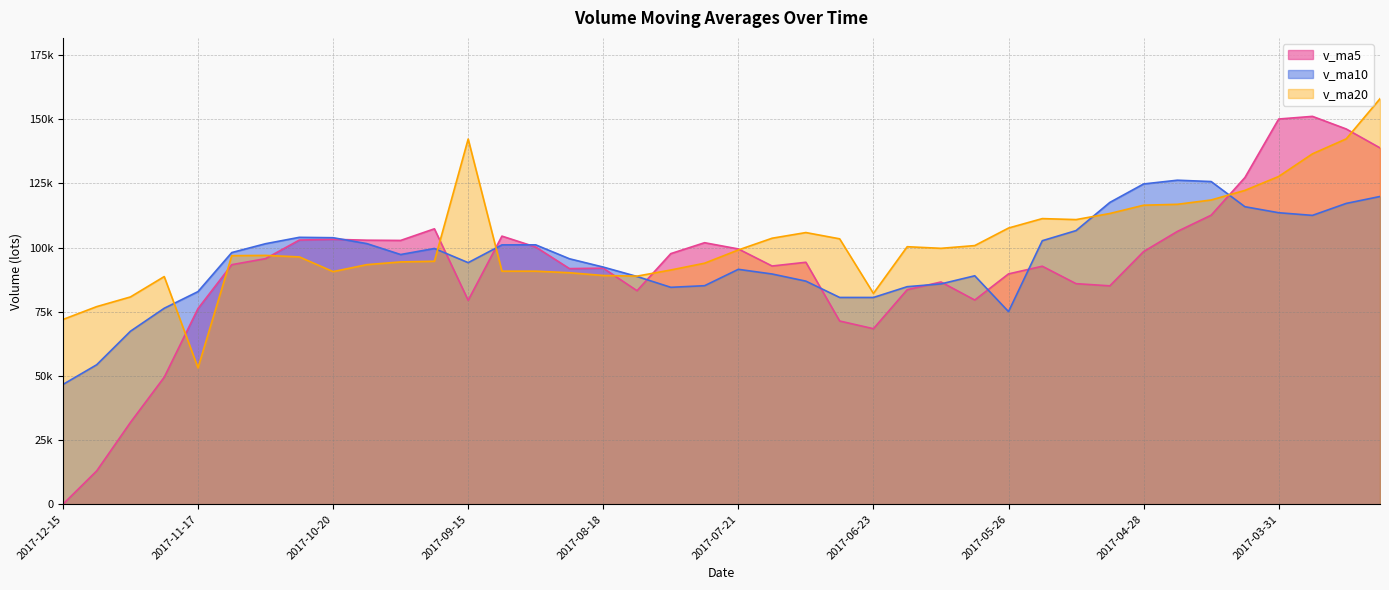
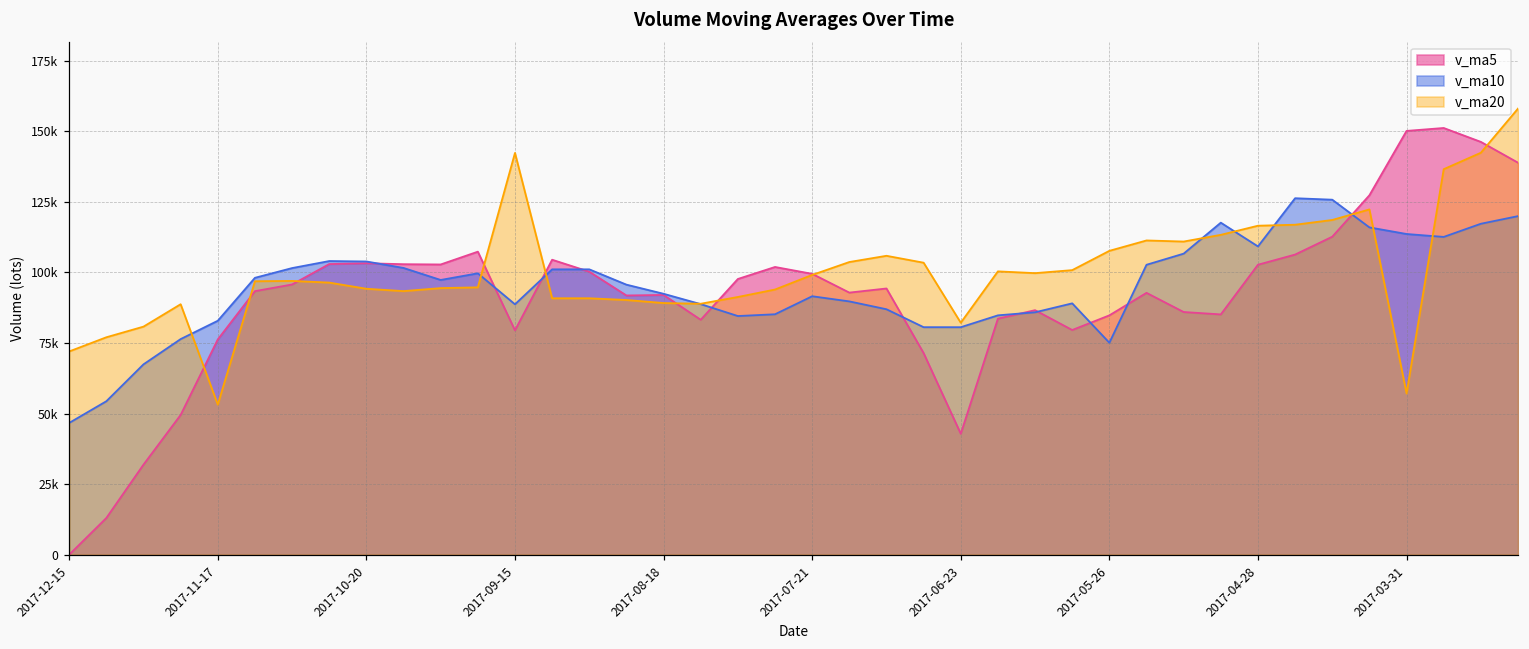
v_ma20, 2017-10-20: 91000 -> 94000
v_ma10, 2017-09-15: 94000 -> 89000
v_ma5, 2017-06-23: 68000 -> 43000
v_ma5, 2017-05-26: 90000 -> 85000
v_ma5, 2017-04-28: 98000 -> 103000
v_ma10, 2017-04-28: 125000 -> 109000
v_ma20, 2017-03-31: 128000 -> 57000
